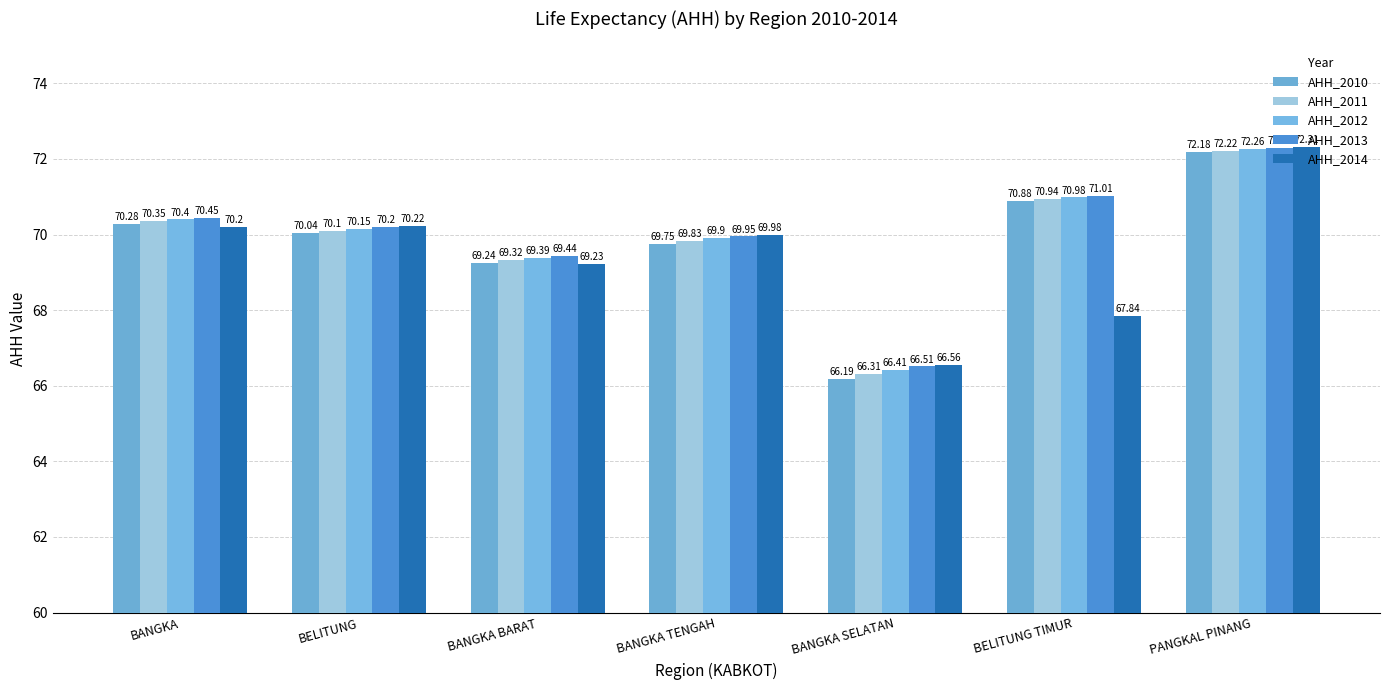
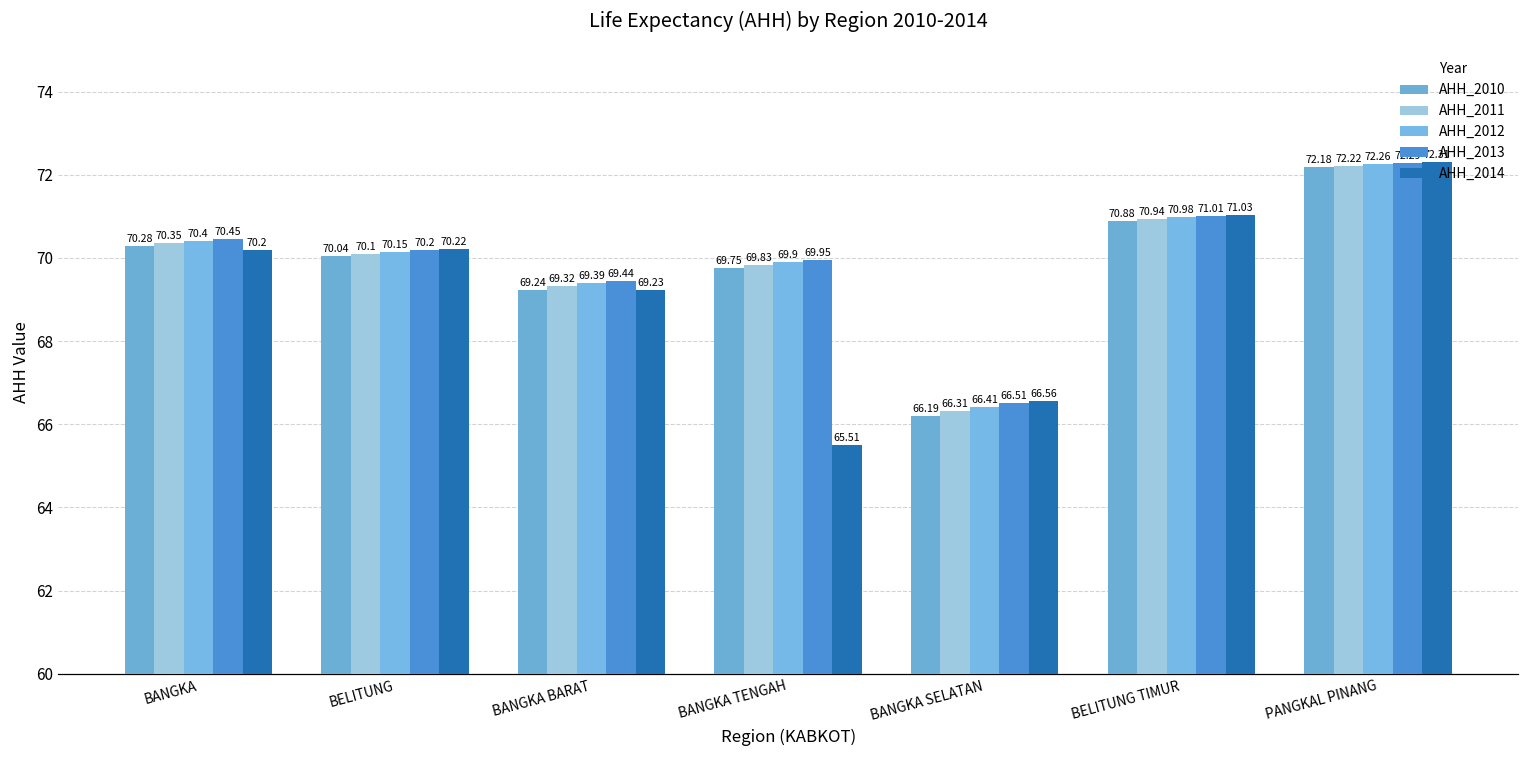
AHH_2014, BANGKA TENGAH: 69.98 -> 65.51
AHH_2014, BELITUNG TIMUR: 67.84 -> 71.03
